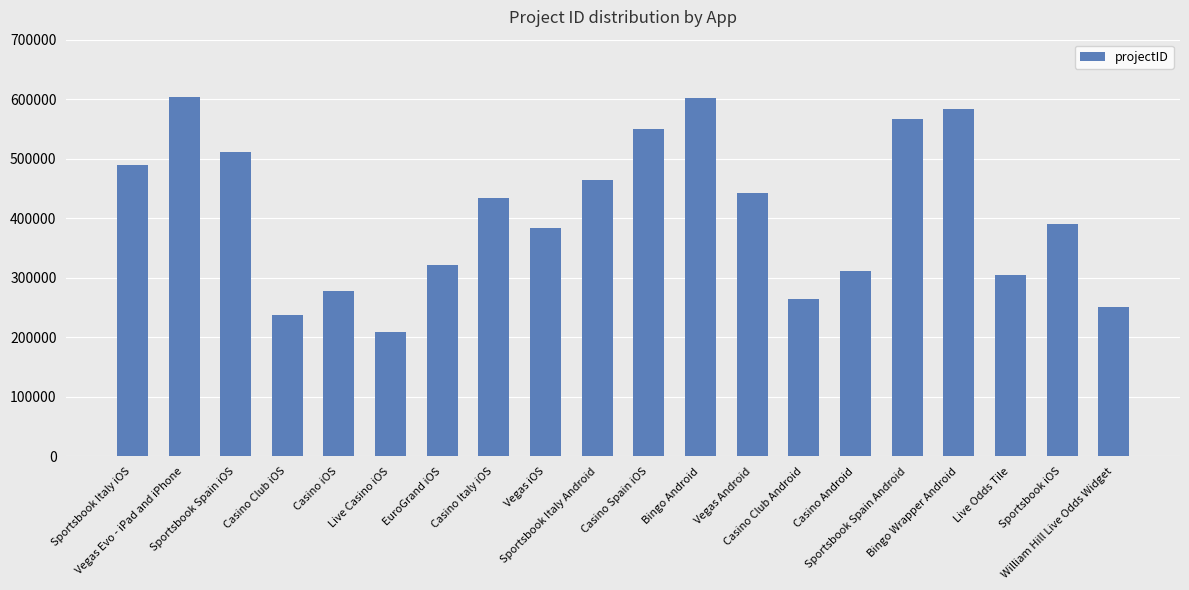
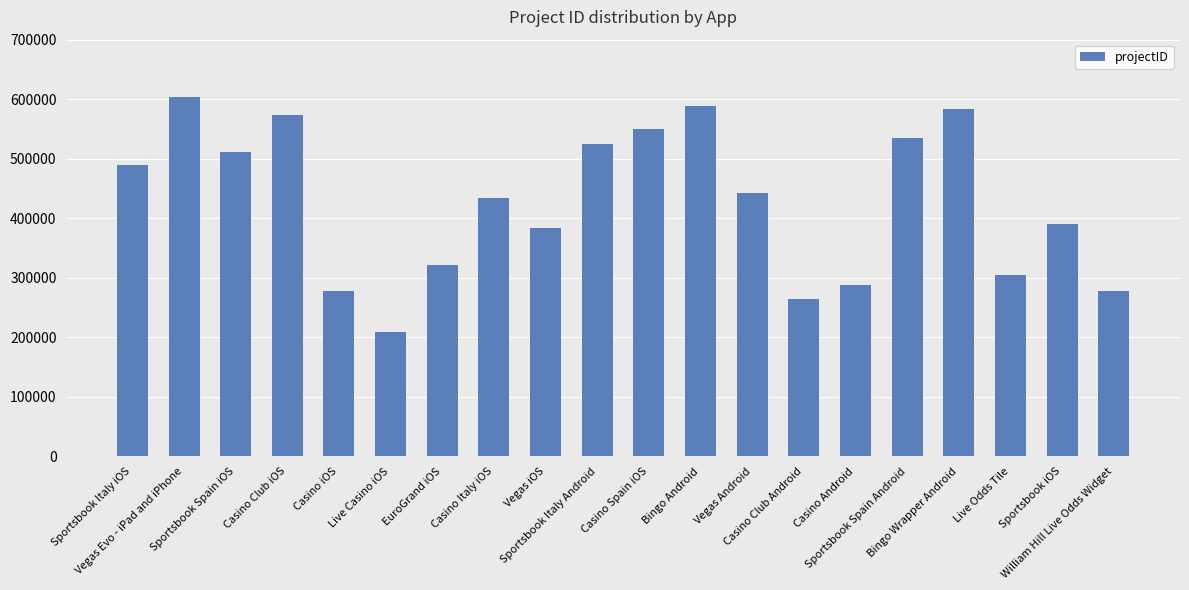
Casino Club iOS: 240000 -> 570000
Sportsbook Italy Android: 460000 -> 520000
Bingo Android: 600000 -> 590000
Casino Android: 310000 -> 290000
Sportsbook Spain Android: 570000 -> 530000
William Hill Live Odds Widget: 250000 -> 280000
